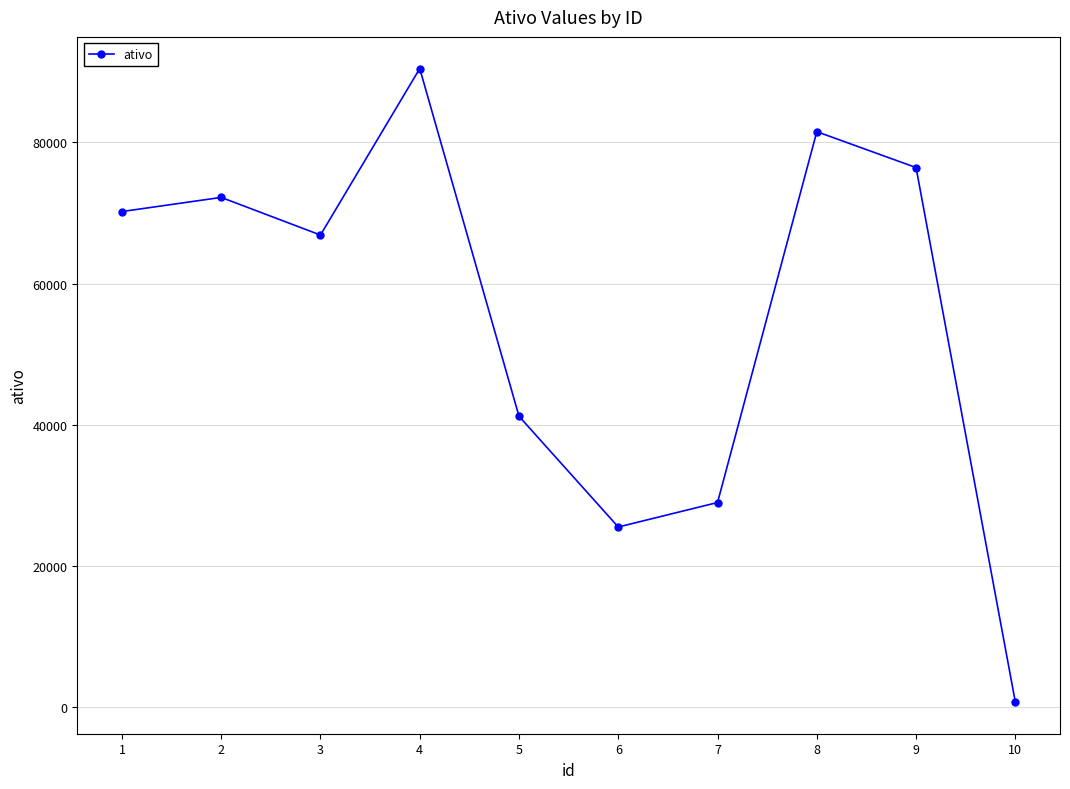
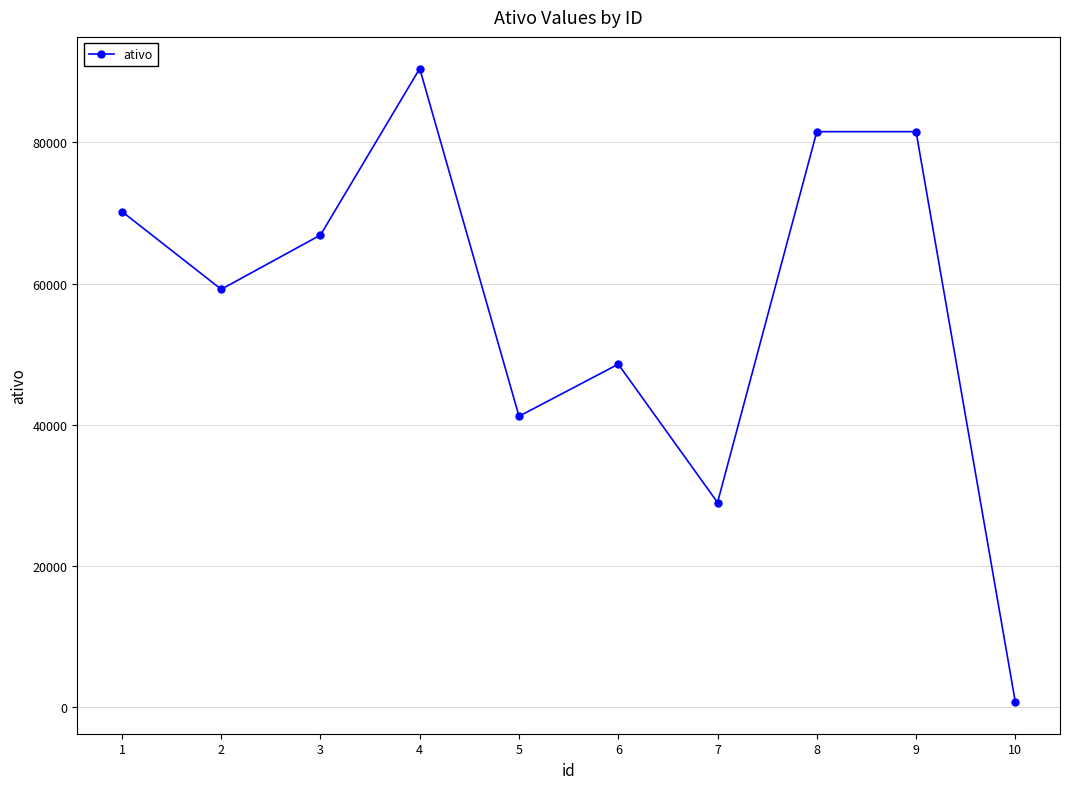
2: 72000 -> 59000
6: 25000 -> 49000
9: 76000 -> 82000
